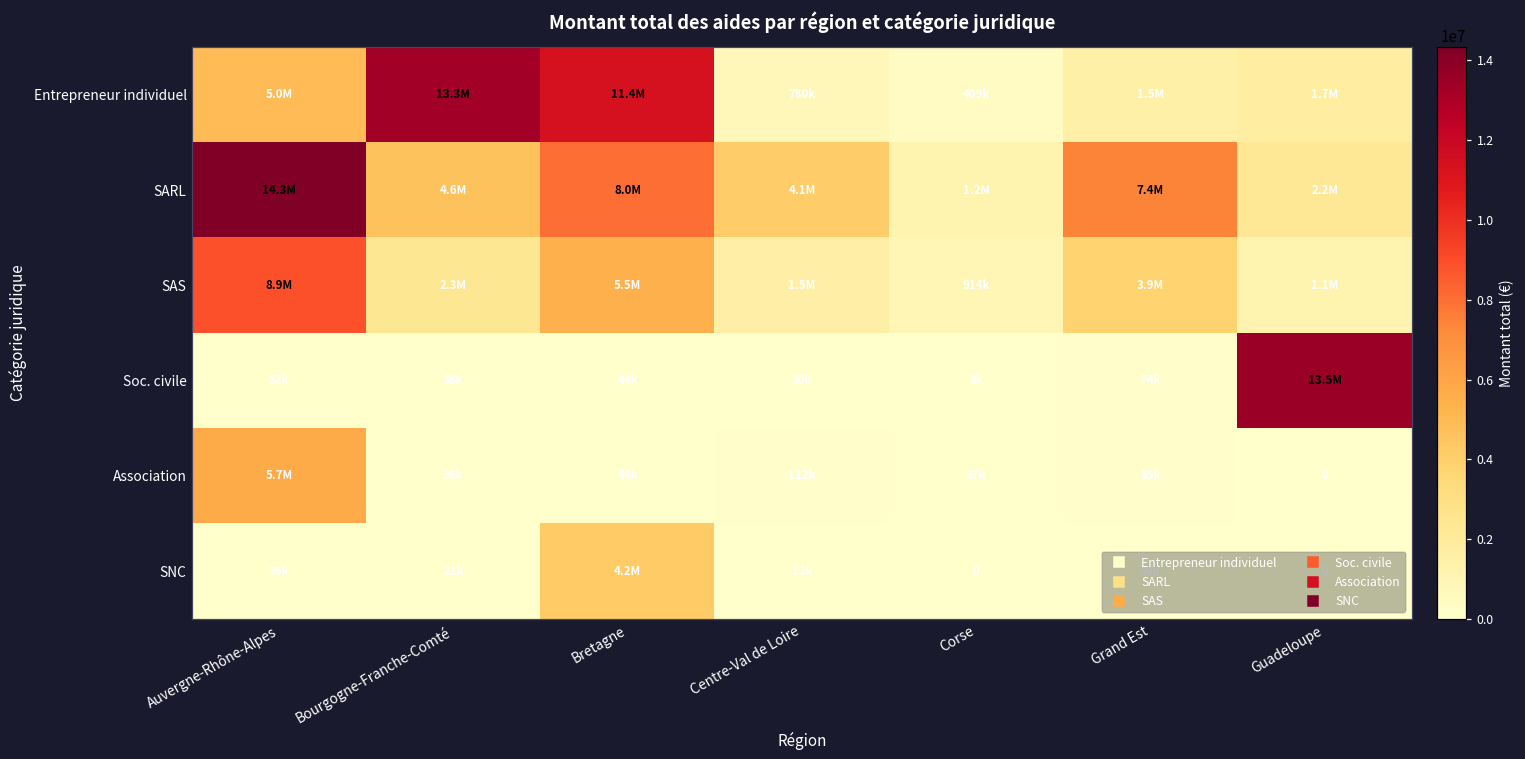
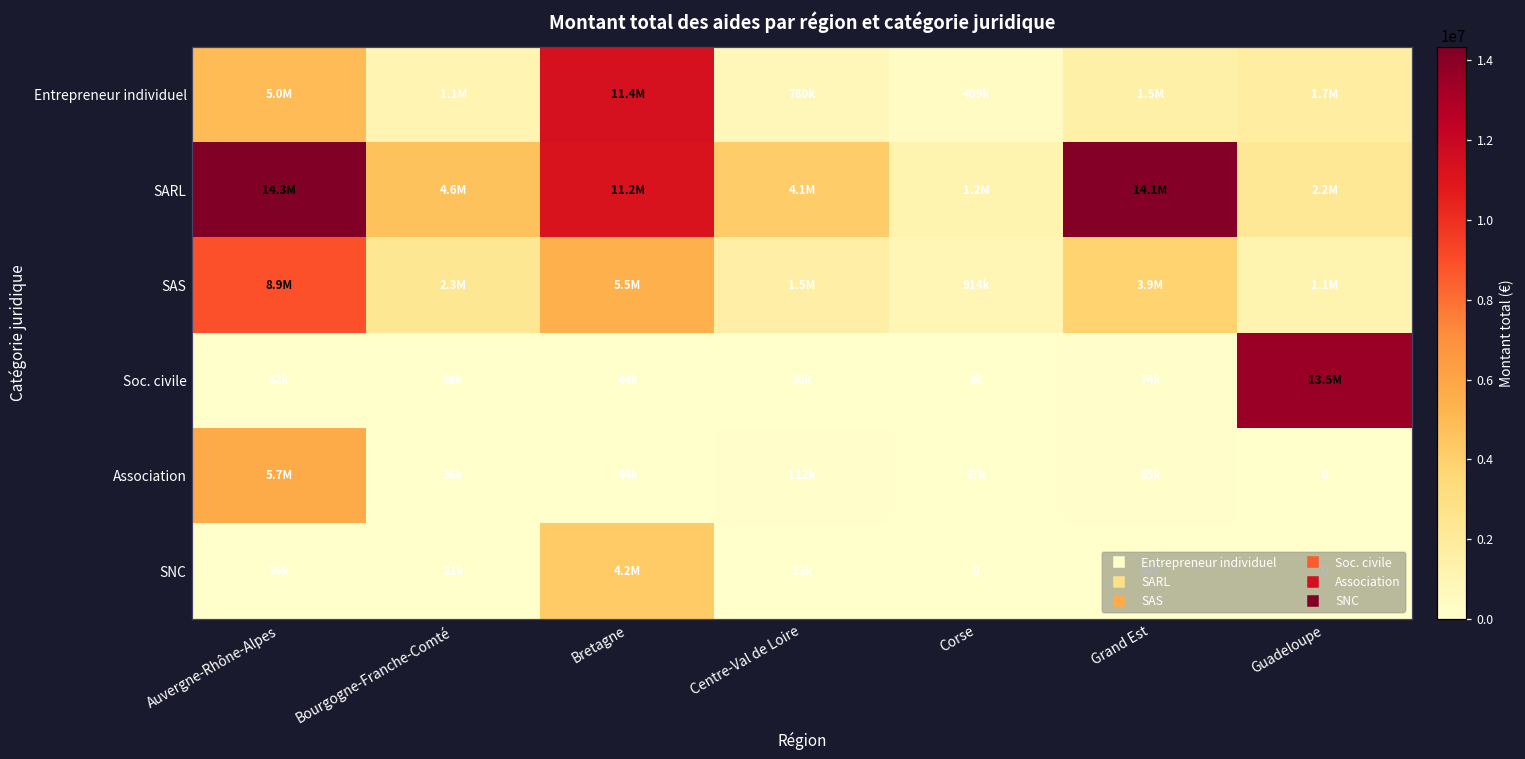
Entrepreneur individuel, Bourgogne-Franche-Comté: 13.3M -> 1.1M
SARL, Bretagne: 8.0M -> 11.2M
SARL, Grand Est: 7.4M -> 14.1M
